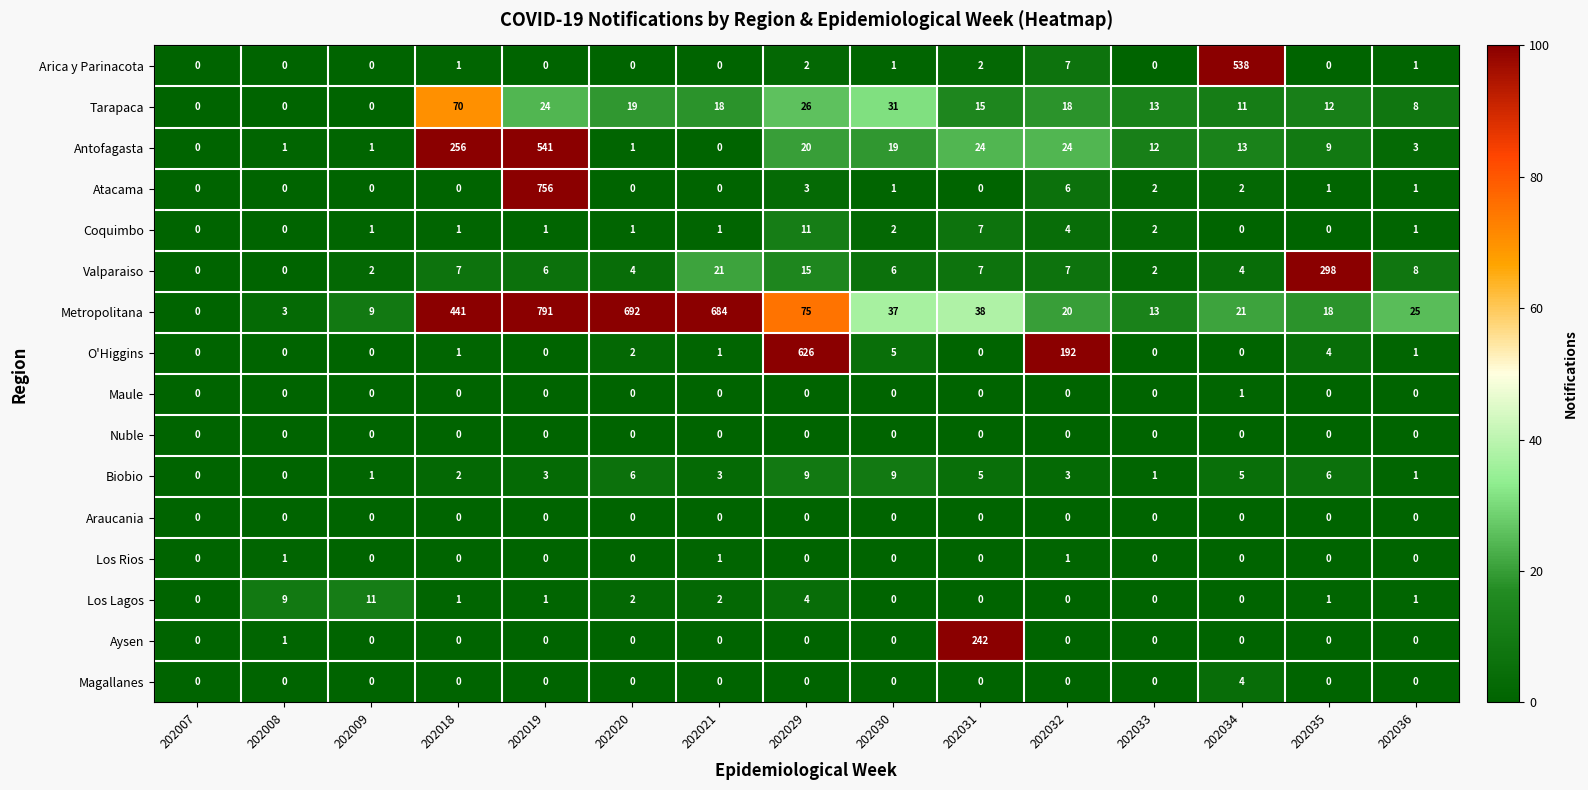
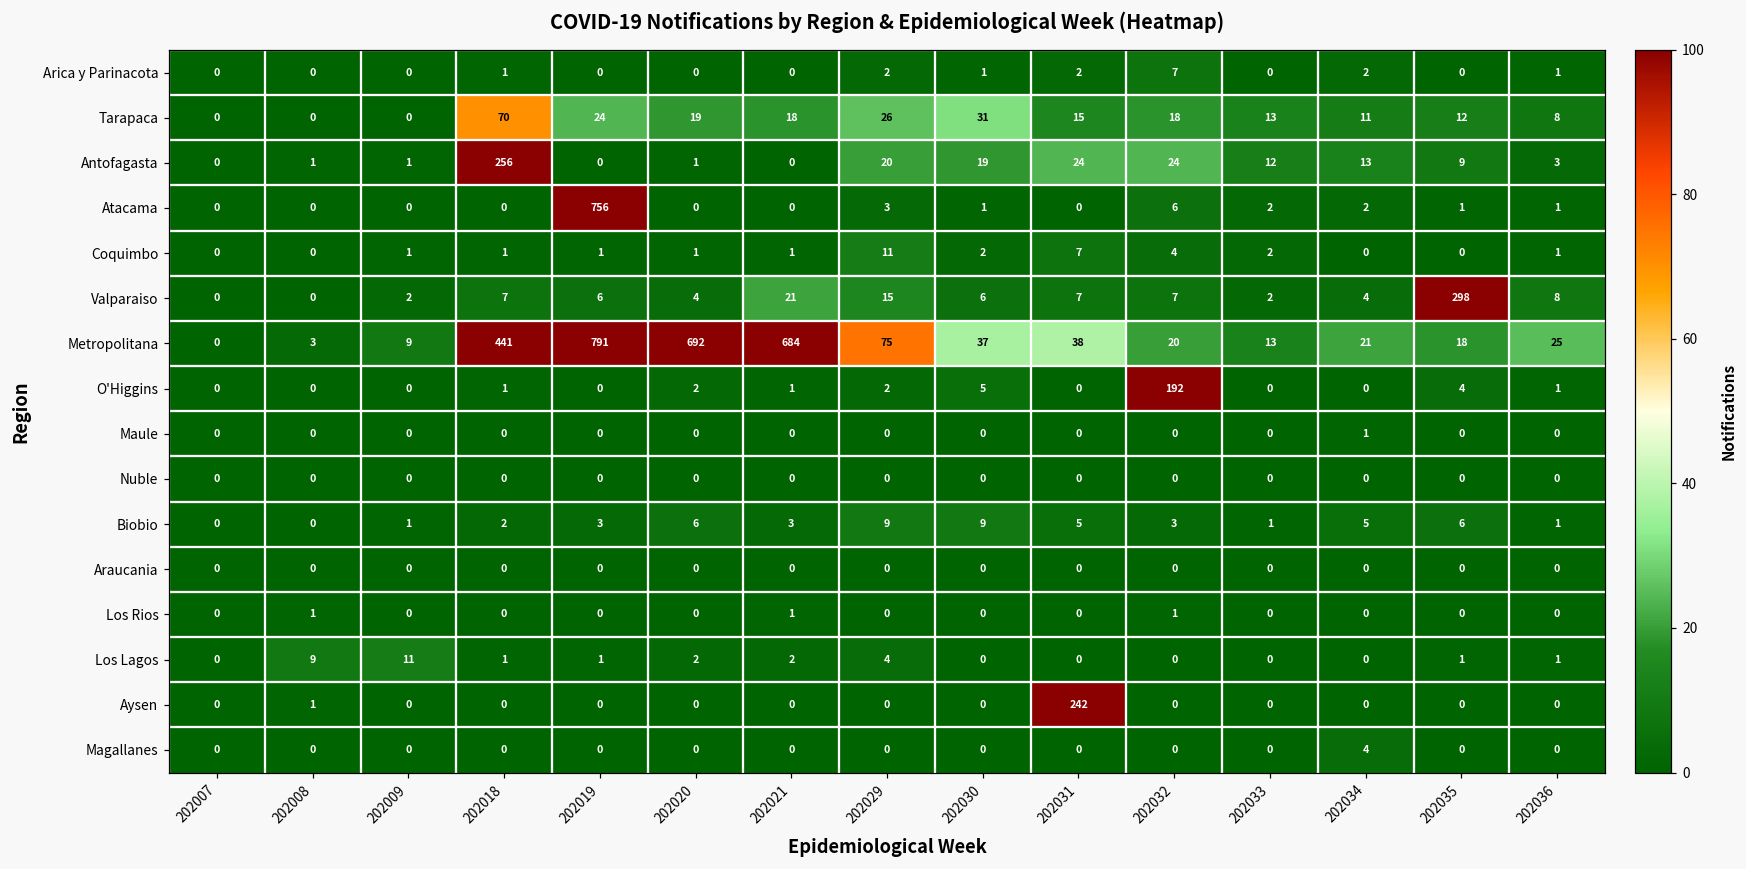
Arica y Parinacota, 202034: 538 -> 2
Antofagasta, 202019: 541 -> 0
O'Higgins, 202029: 626 -> 2
